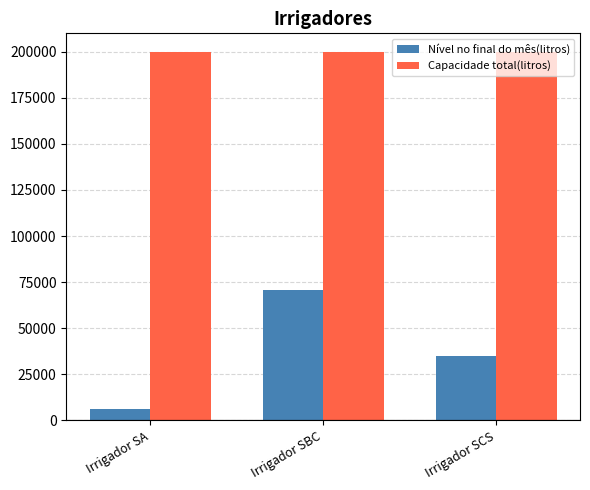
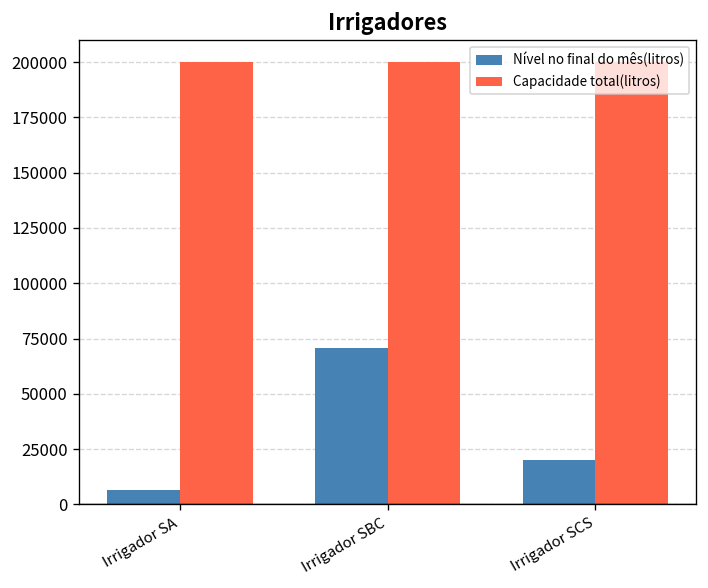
Nível no final do mês(litros), Irrigador SCS: 35000 -> 20000
